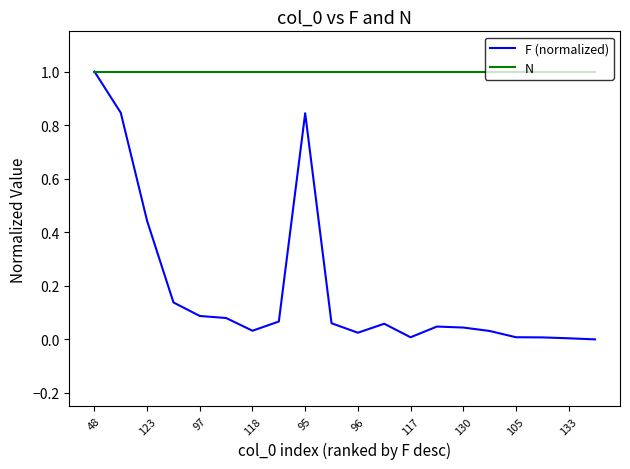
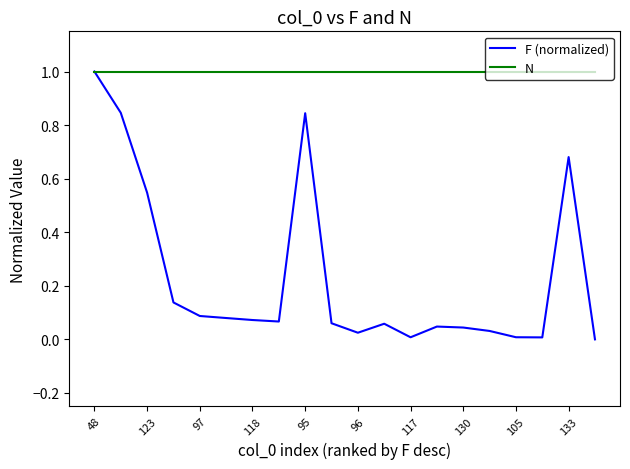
F (normalized), 123: 0.44 -> 0.55
F (normalized), 118: 0.03 -> 0.07
F (normalized), 133: 0.00 -> 0.68
